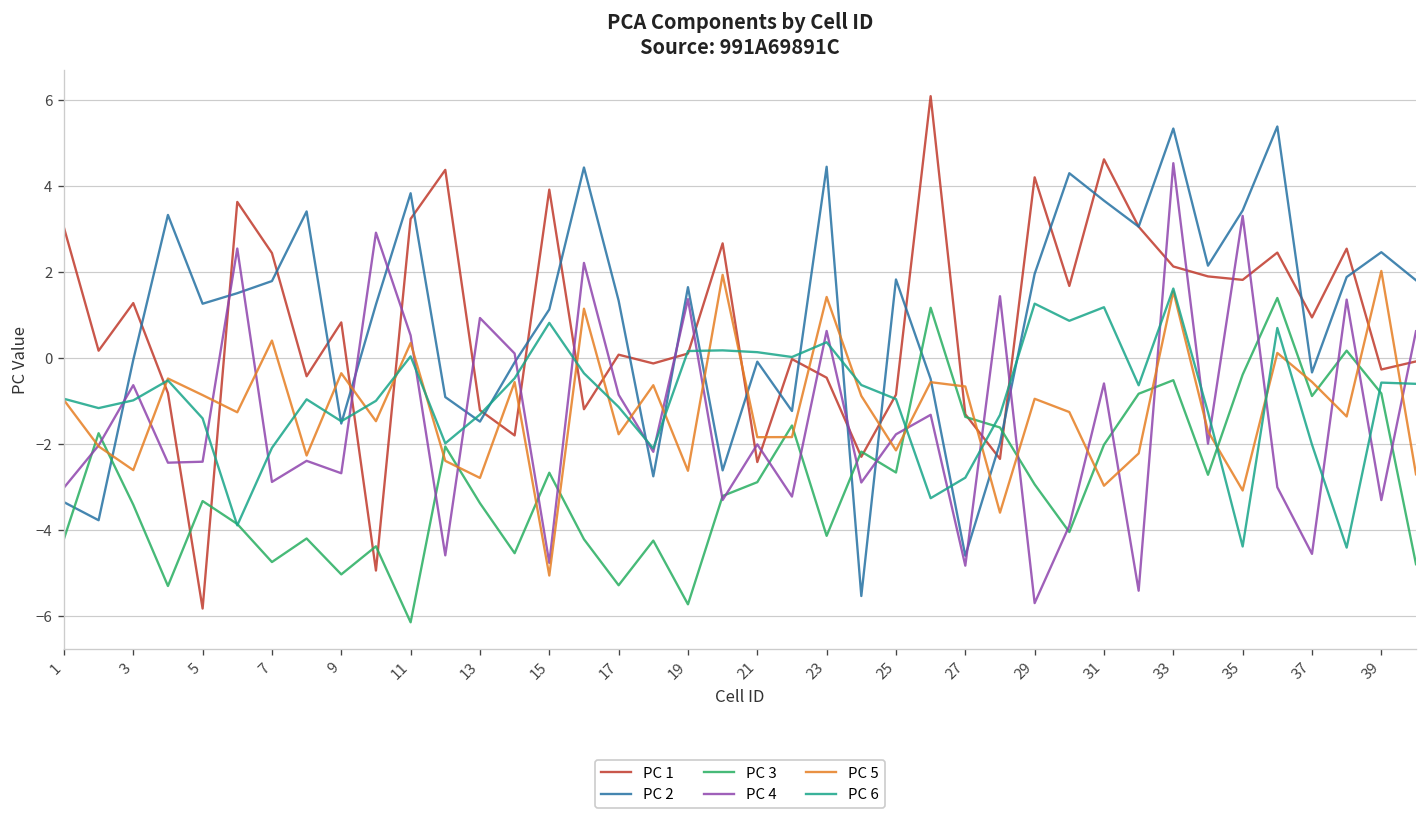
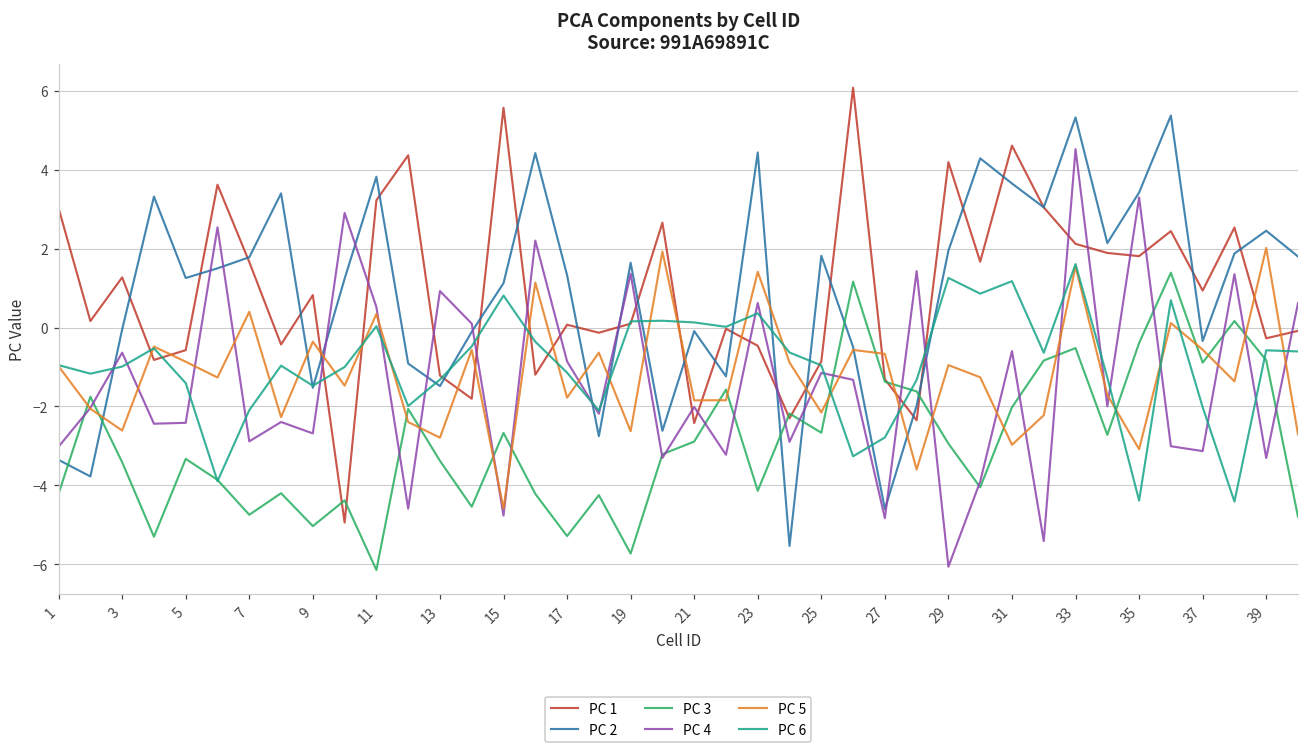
PC 1, 5: -5.8 -> -0.6
PC 1, 7: 2.4 -> 1.7
PC 1, 15: 3.9 -> 5.6
PC 5, 15: -5.1 -> -4.6
PC 4, 25: -1.8 -> -1.1
PC 4, 29: -5.7 -> -6.1
PC 4, 37: -4.6 -> -3.1
